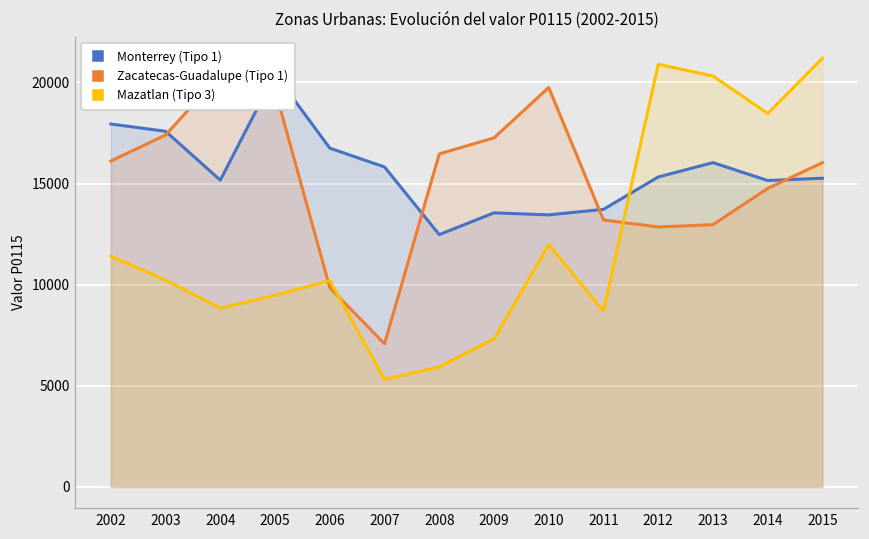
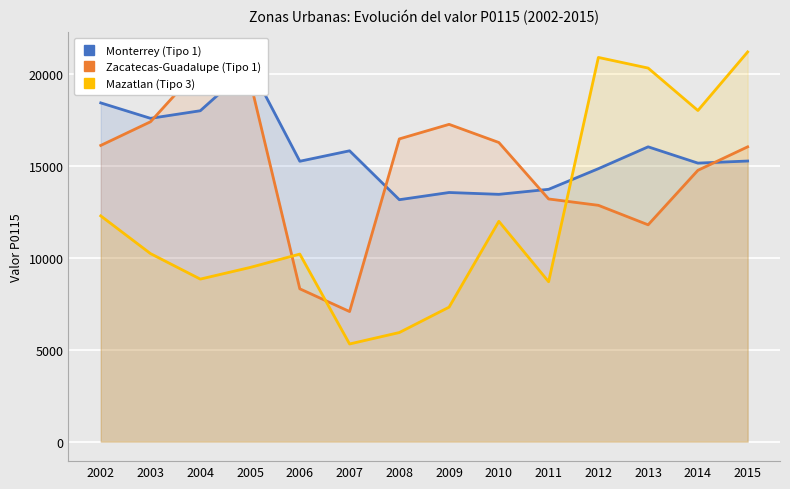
Monterrey (Tipo 1), 2002: 17900 -> 18400
Mazatlan (Tipo 3), 2002: 11400 -> 12300
Monterrey (Tipo 1), 2004: 15200 -> 18000
Monterrey (Tipo 1), 2006: 16800 -> 15300
Zacatecas-Guadalupe (Tipo 1), 2006: 9900 -> 8300
Monterrey (Tipo 1), 2008: 12500 -> 13200
Zacatecas-Guadalupe (Tipo 1), 2010: 19700 -> 16300
Monterrey (Tipo 1), 2012: 15300 -> 14800
Zacatecas-Guadalupe (Tipo 1), 2013: 13000 -> 11800
Mazatlan (Tipo 3), 2014: 18500 -> 18000
